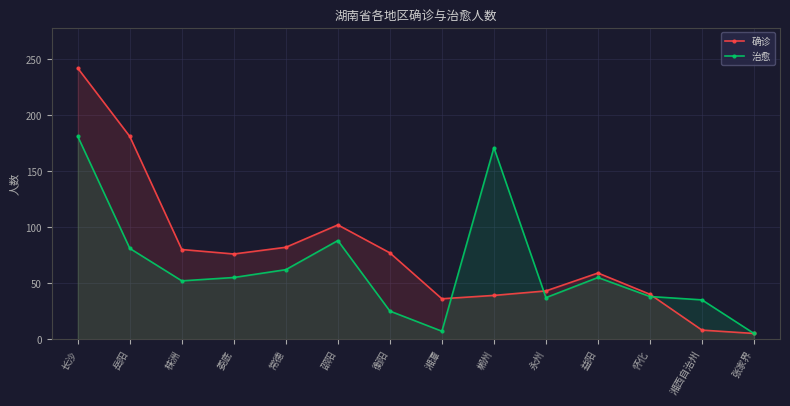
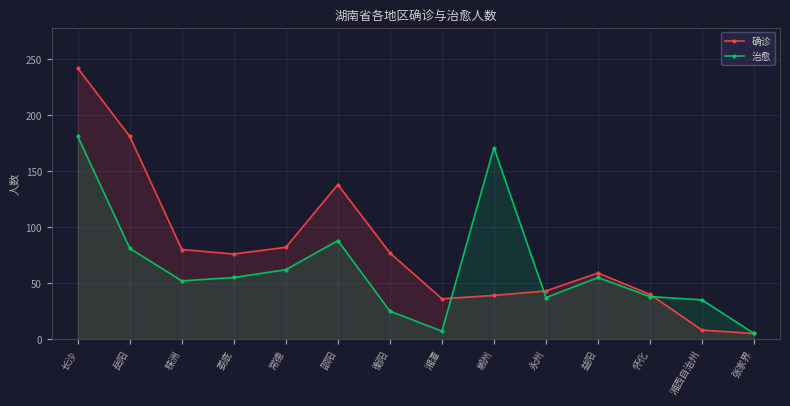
确诊, 邵阳: 102 -> 138
